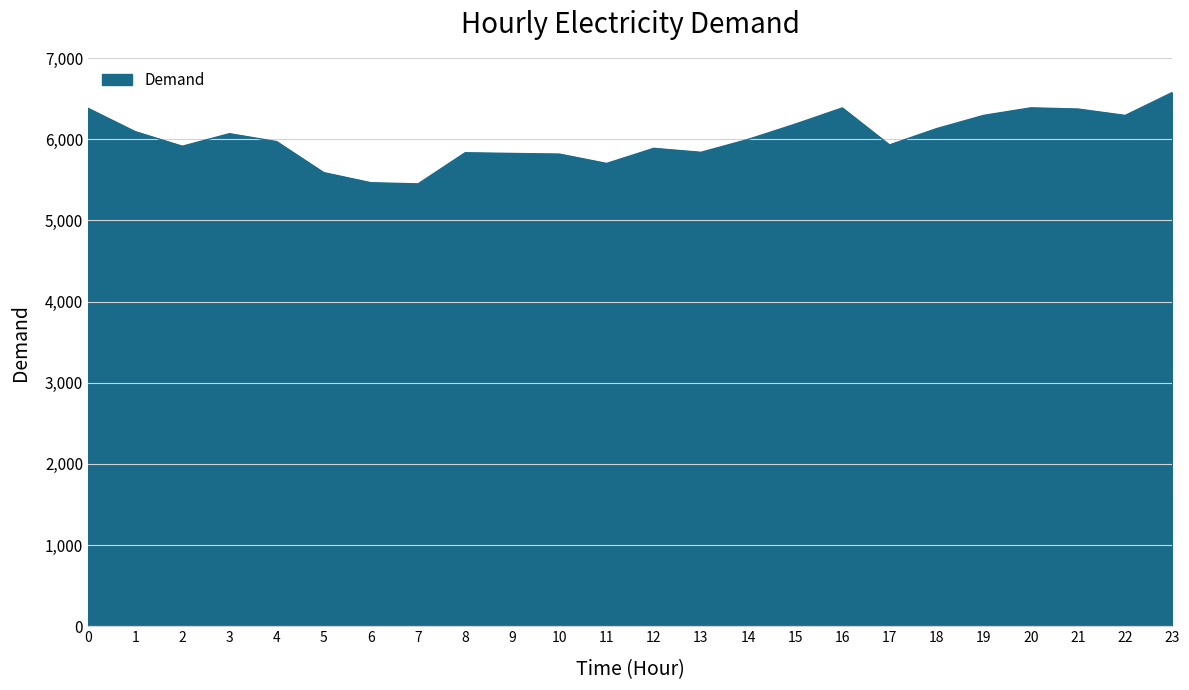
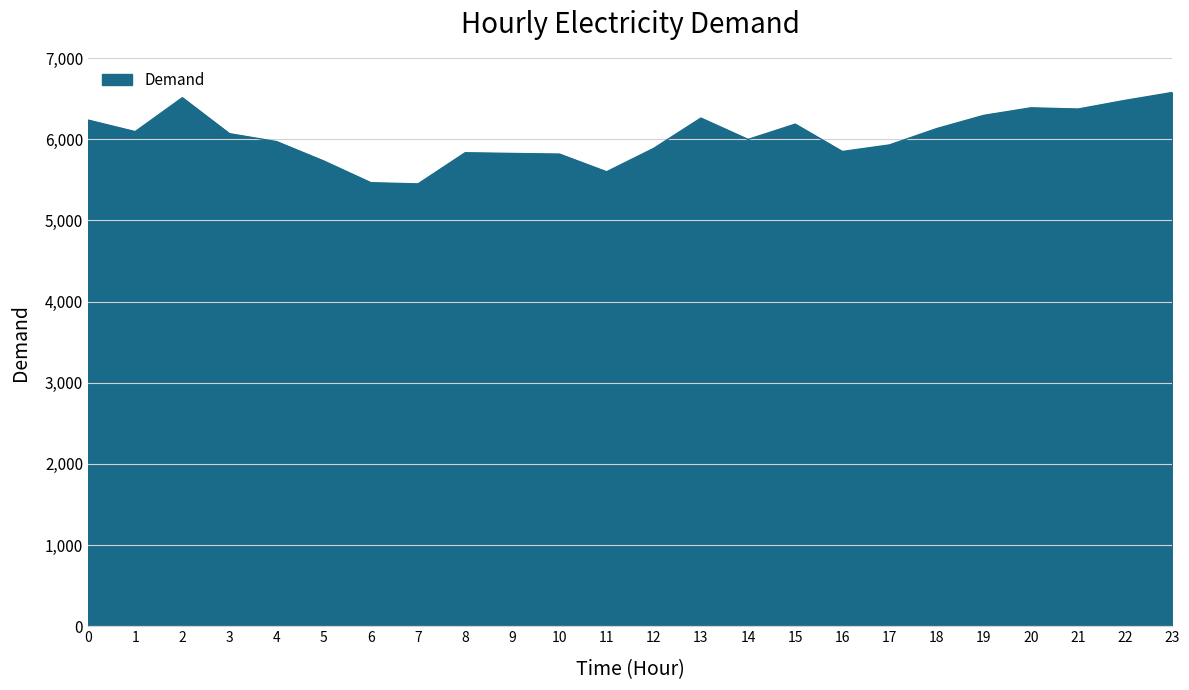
0: 6,400 -> 6,200
2: 5,900 -> 6,500
5: 5,600 -> 5,700
11: 5,700 -> 5,600
13: 5,800 -> 6,300
16: 6,400 -> 5,800
22: 6,300 -> 6,500
